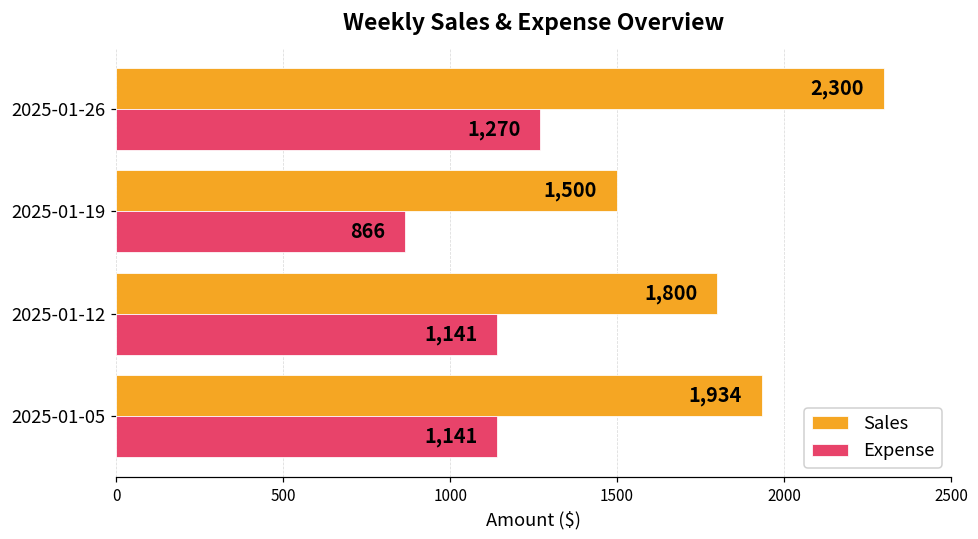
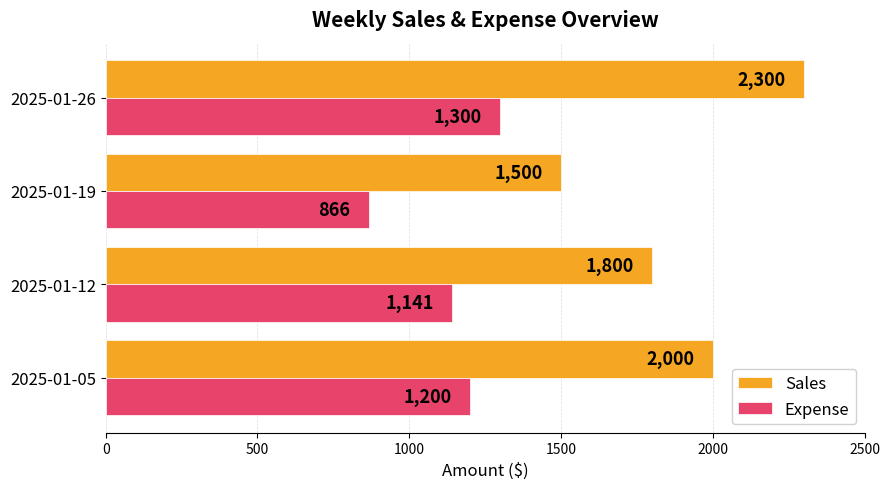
Expense, 2025-01-26: 1,270 -> 1,300
Sales, 2025-01-05: 1,934 -> 2,000
Expense, 2025-01-05: 1,141 -> 1,200
